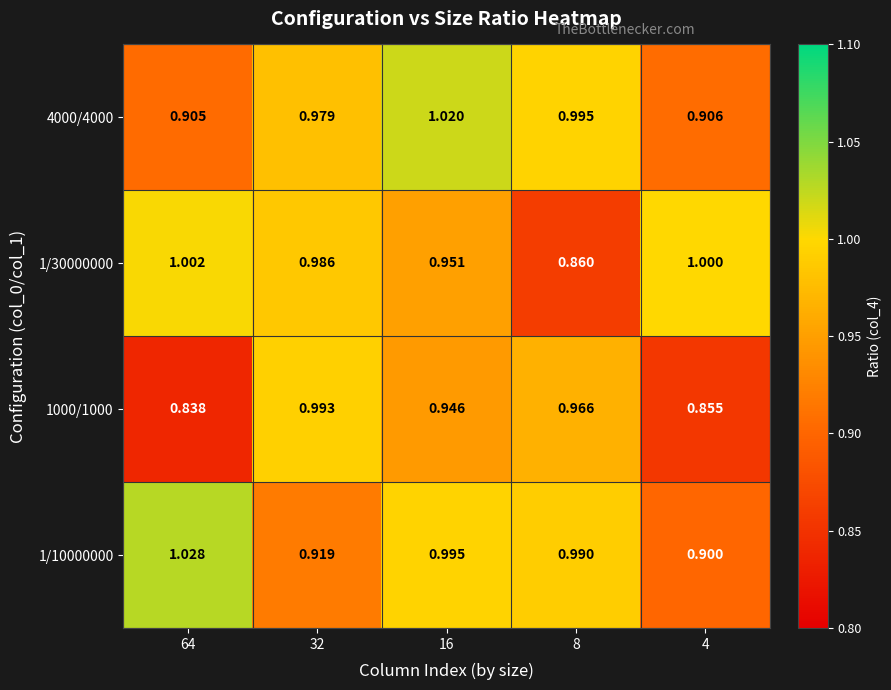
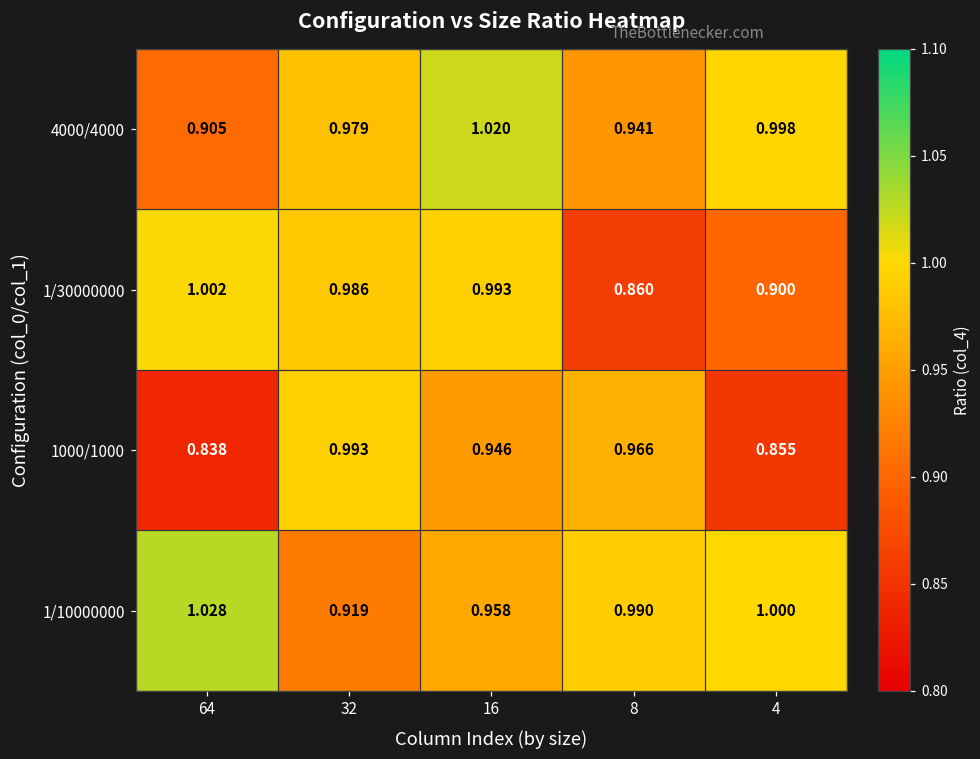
4000/4000, 8: 0.995 -> 0.941
4000/4000, 4: 0.906 -> 0.998
1/30000000, 16: 0.951 -> 0.993
1/30000000, 4: 1.000 -> 0.900
1/10000000, 16: 0.995 -> 0.958
1/10000000, 4: 0.900 -> 1.000
